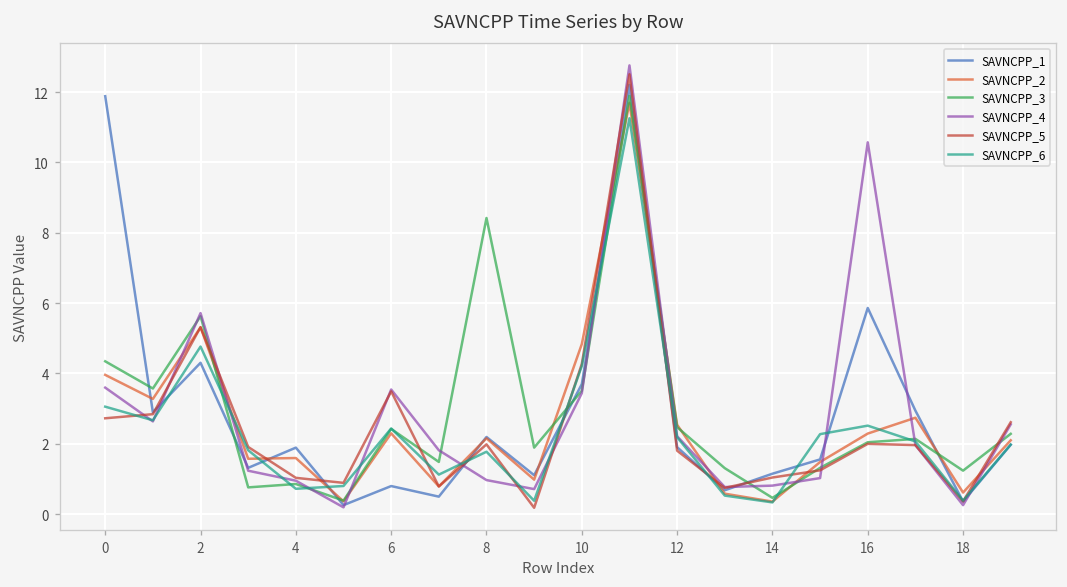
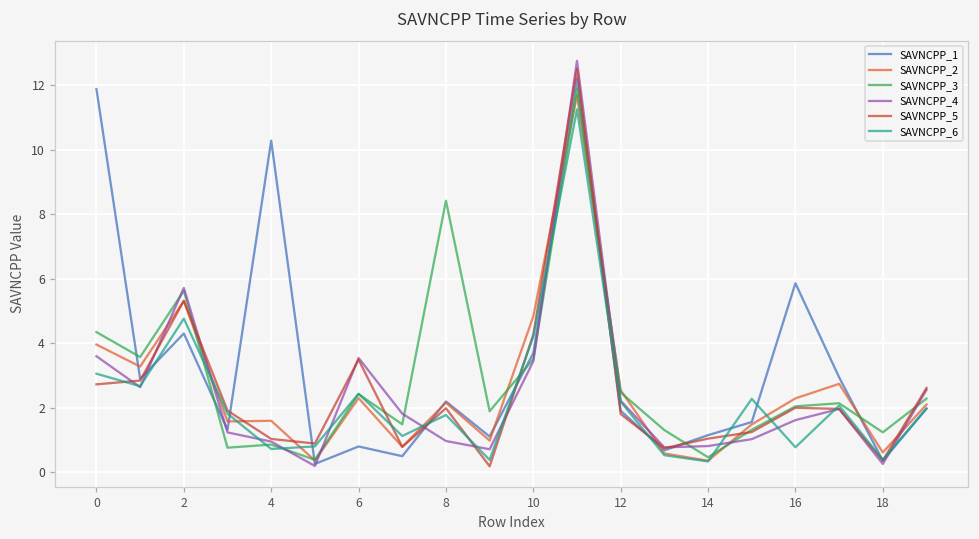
SAVNCPP_1, 4: 1.9 -> 10.3
SAVNCPP_4, 16: 10.6 -> 1.6
SAVNCPP_6, 16: 2.5 -> 0.8
